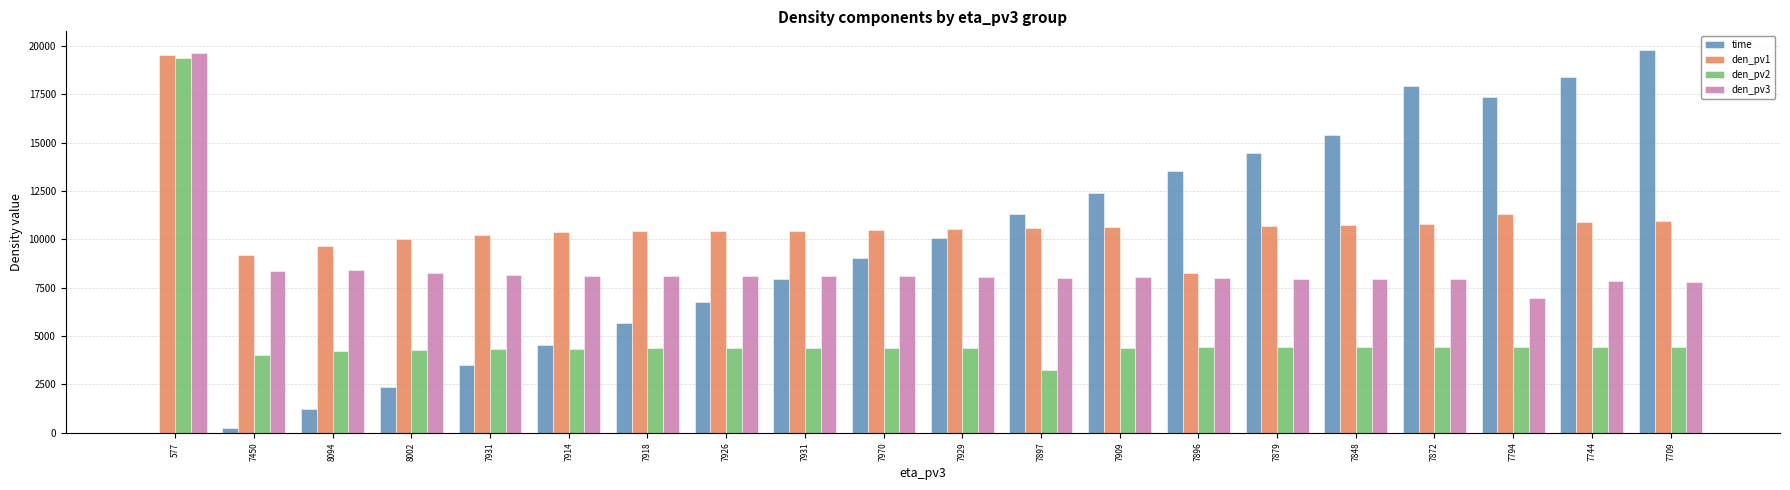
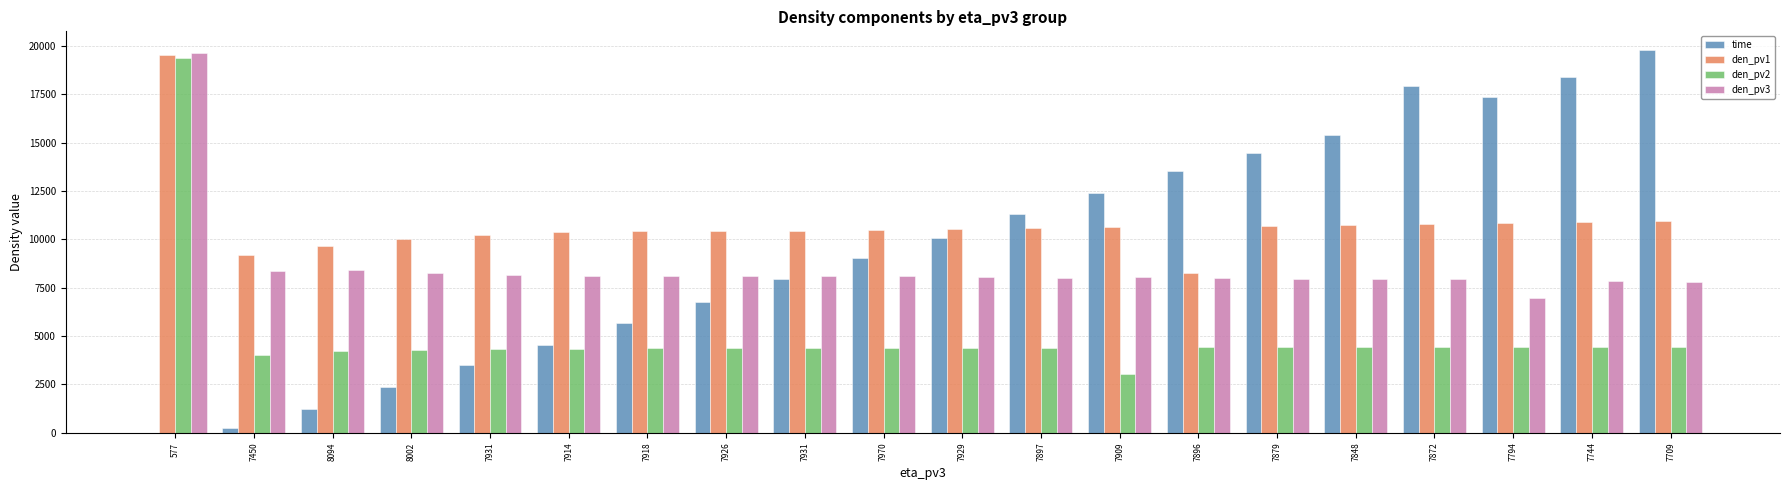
den_pv2, 7897: 3200 -> 4400
den_pv2, 7909: 4400 -> 3100
den_pv1, 7794: 11300 -> 10800
